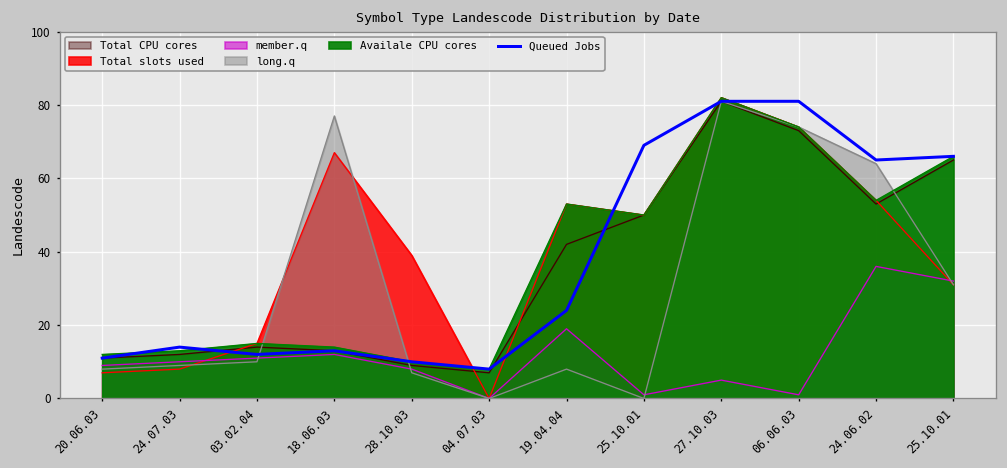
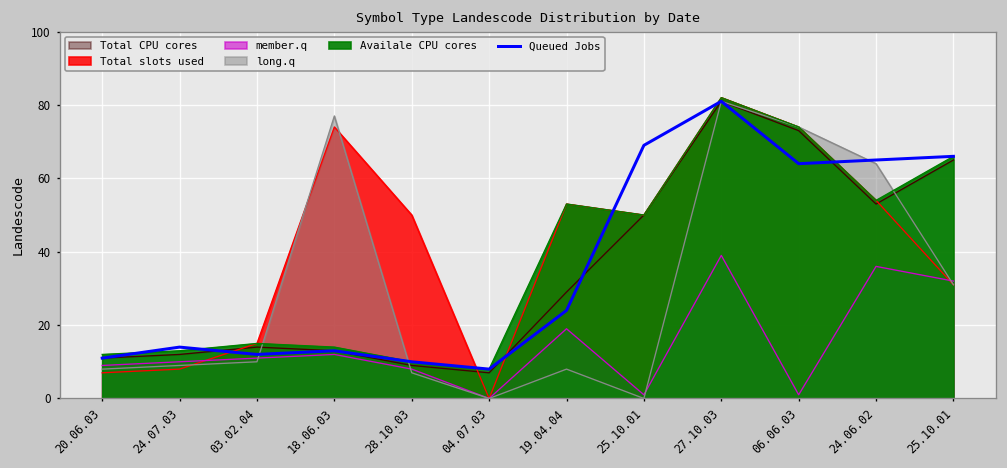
Total slots used, 18.06.03: 67 -> 74
Total slots used, 28.10.03: 39 -> 50
Total CPU cores, 19.04.04: 42 -> 29
member.q, 27.10.03: 5 -> 39
Queued Jobs, 06.06.03: 81 -> 64
